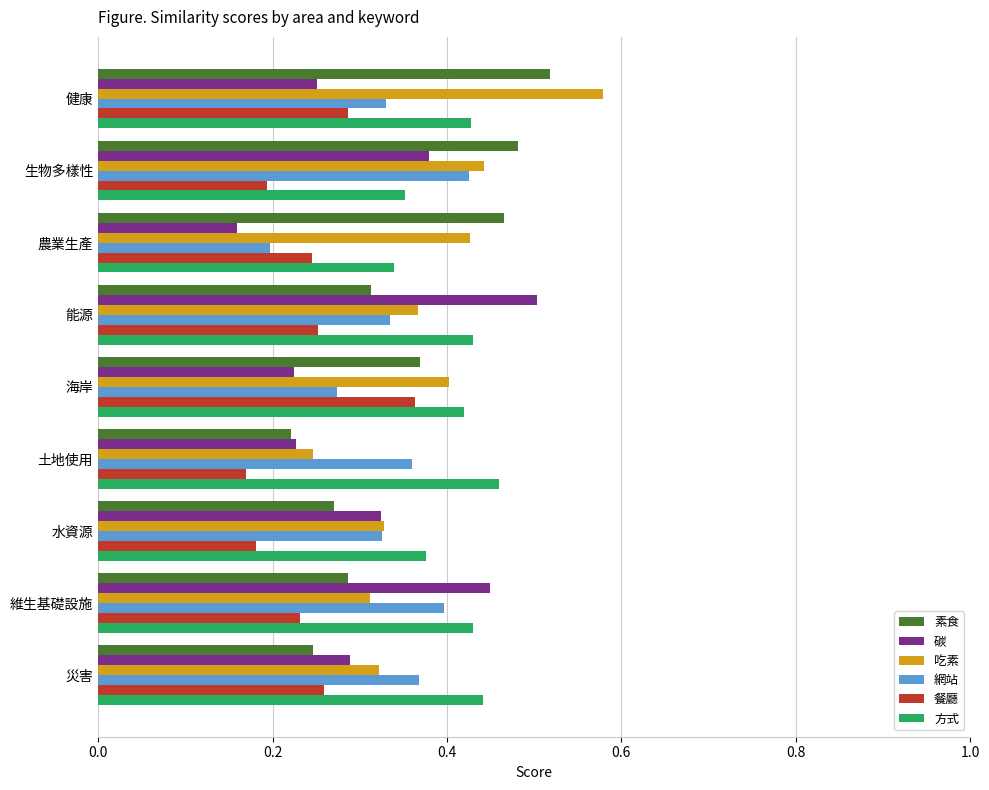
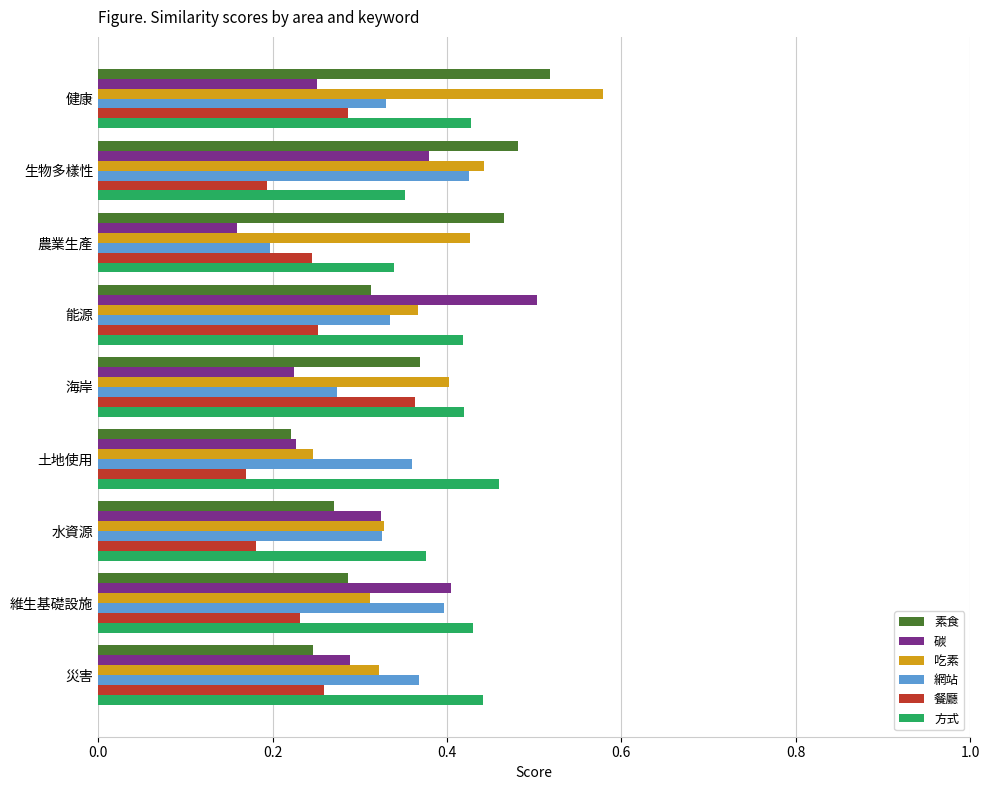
方式, 能源: 0.43 -> 0.42
碳, 維生基礎設施: 0.45 -> 0.40
